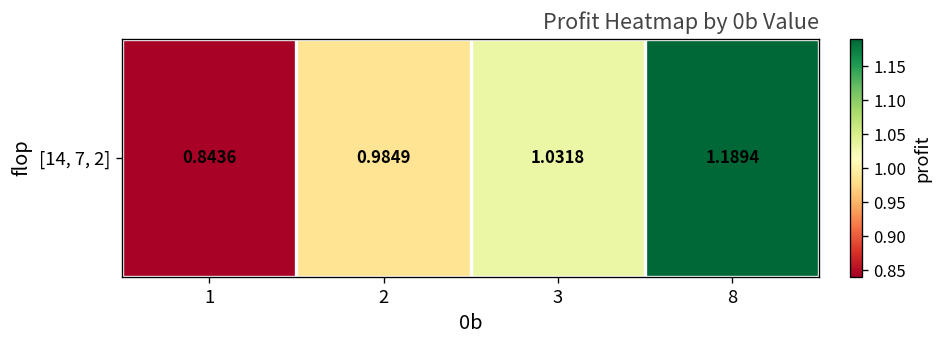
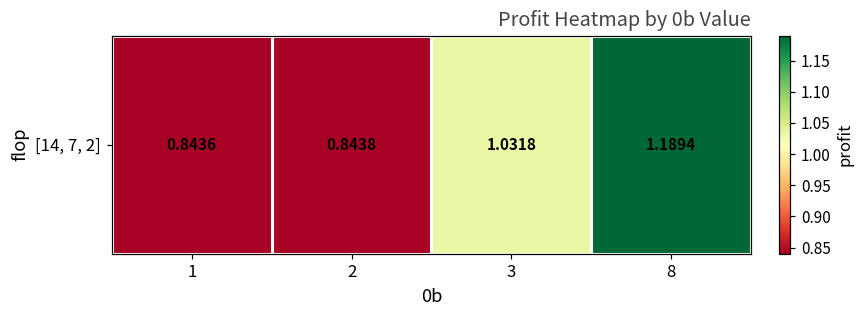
[14, 7, 2], 2: 0.9849 -> 0.8438
